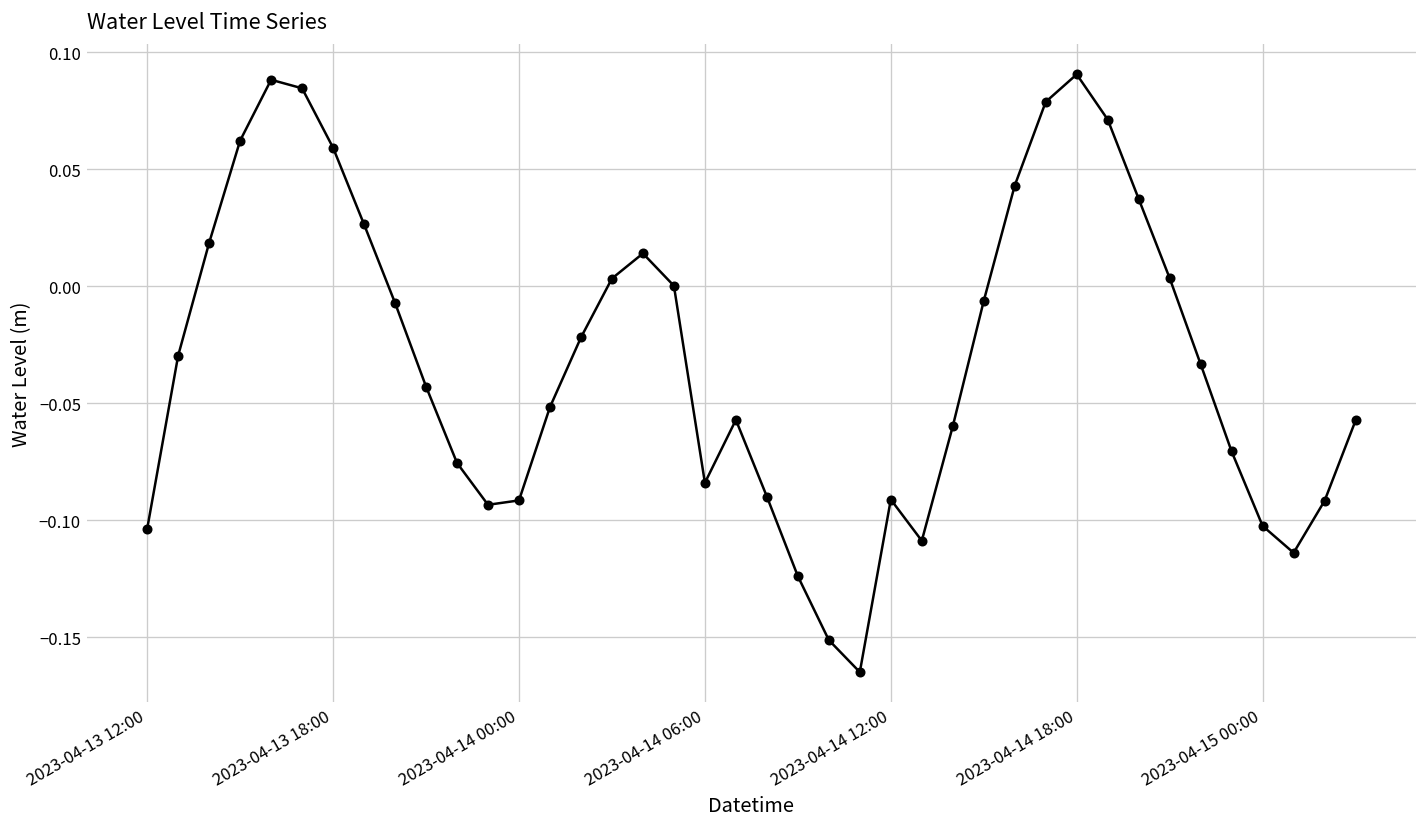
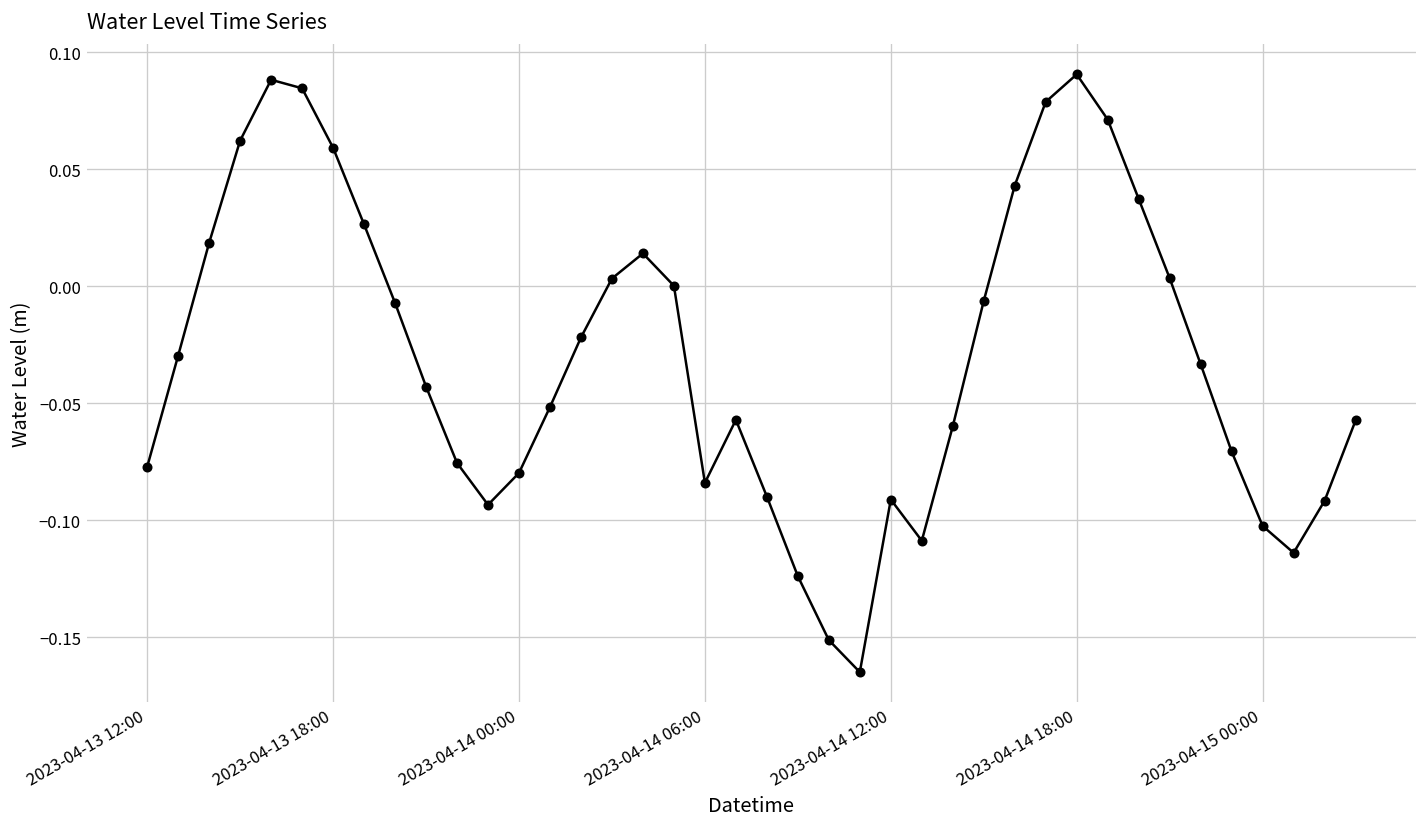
2023-04-13 12:00: -0.104 -> -0.077
2023-04-14 00:00: -0.092 -> -0.080
